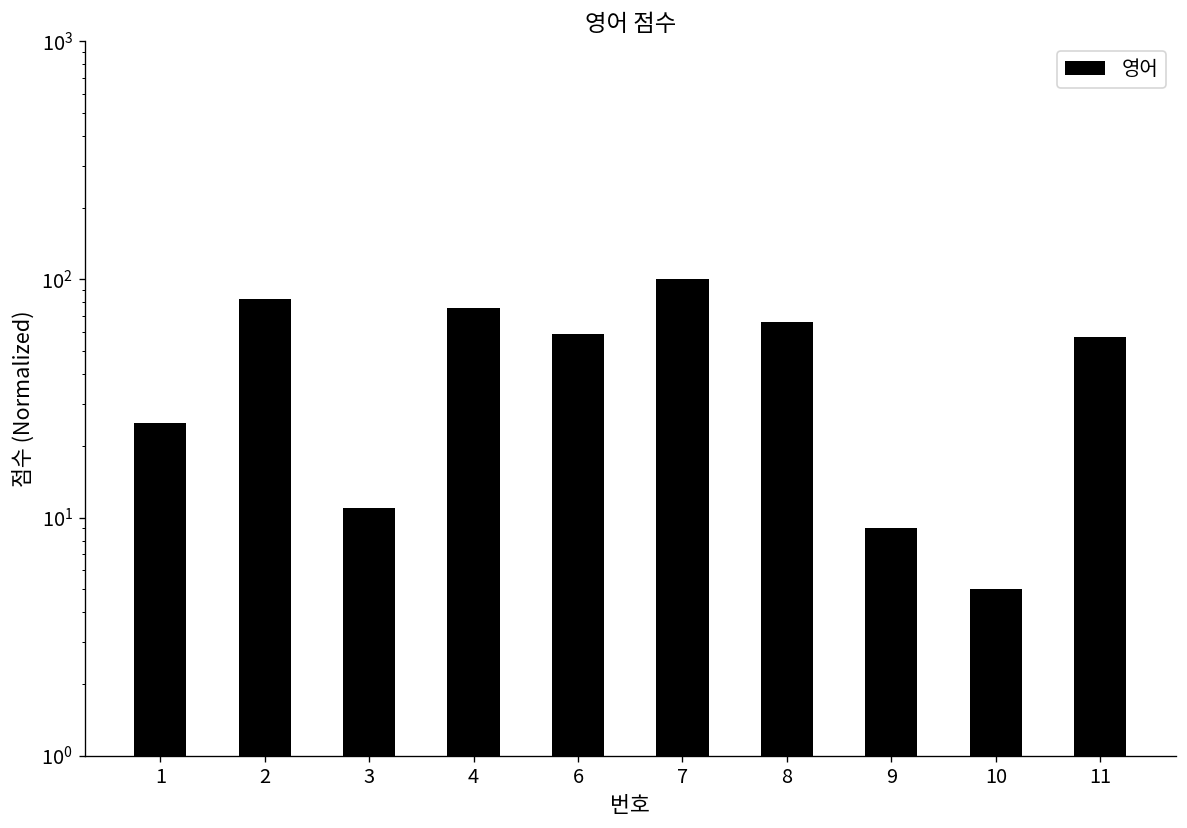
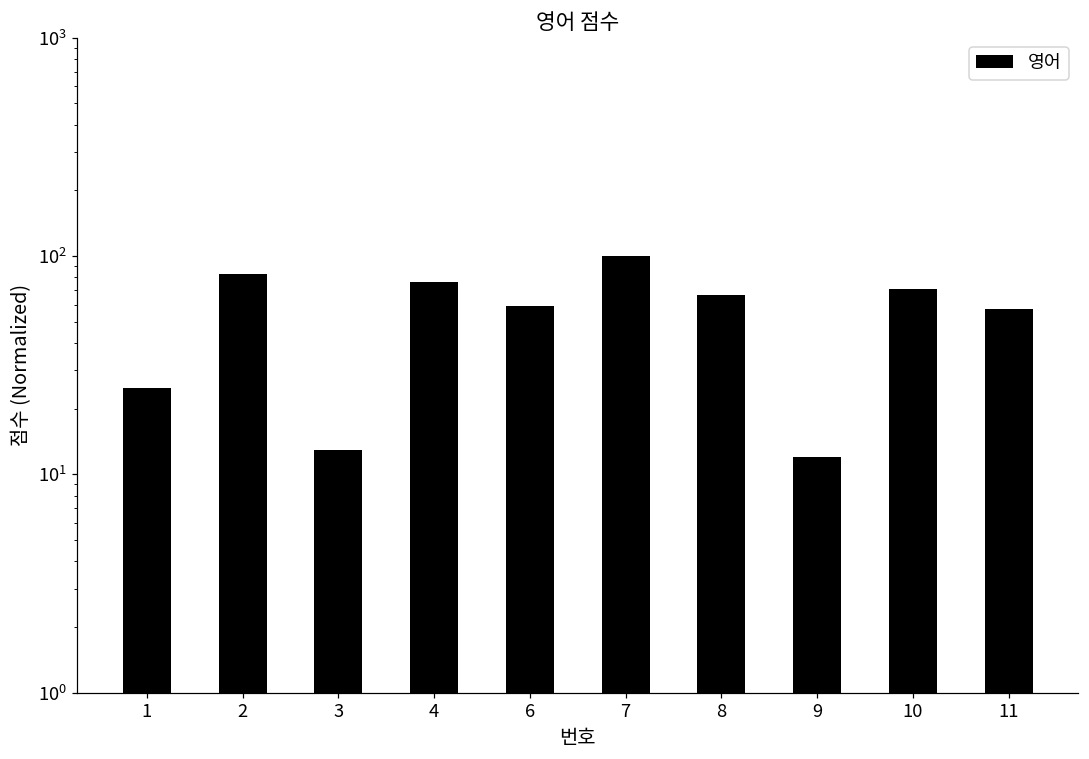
3: 11 -> 13
9: 9 -> 12
10: 5 -> 71
